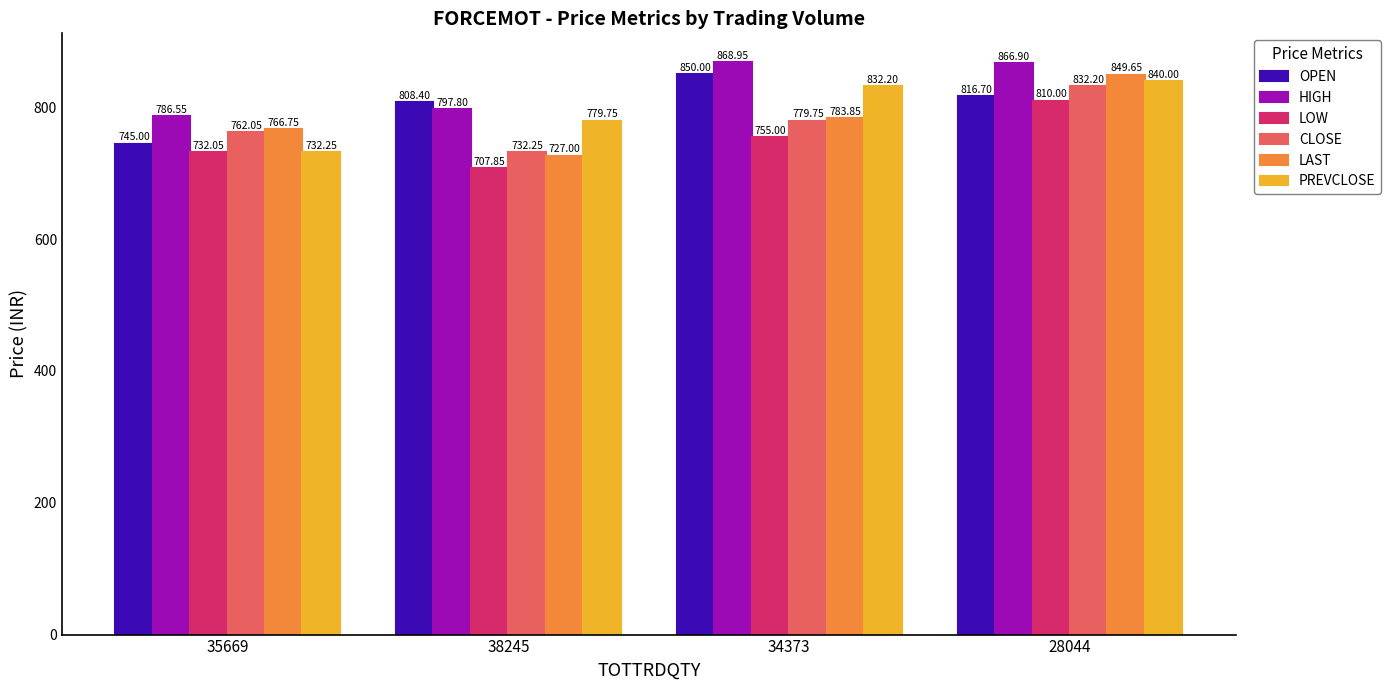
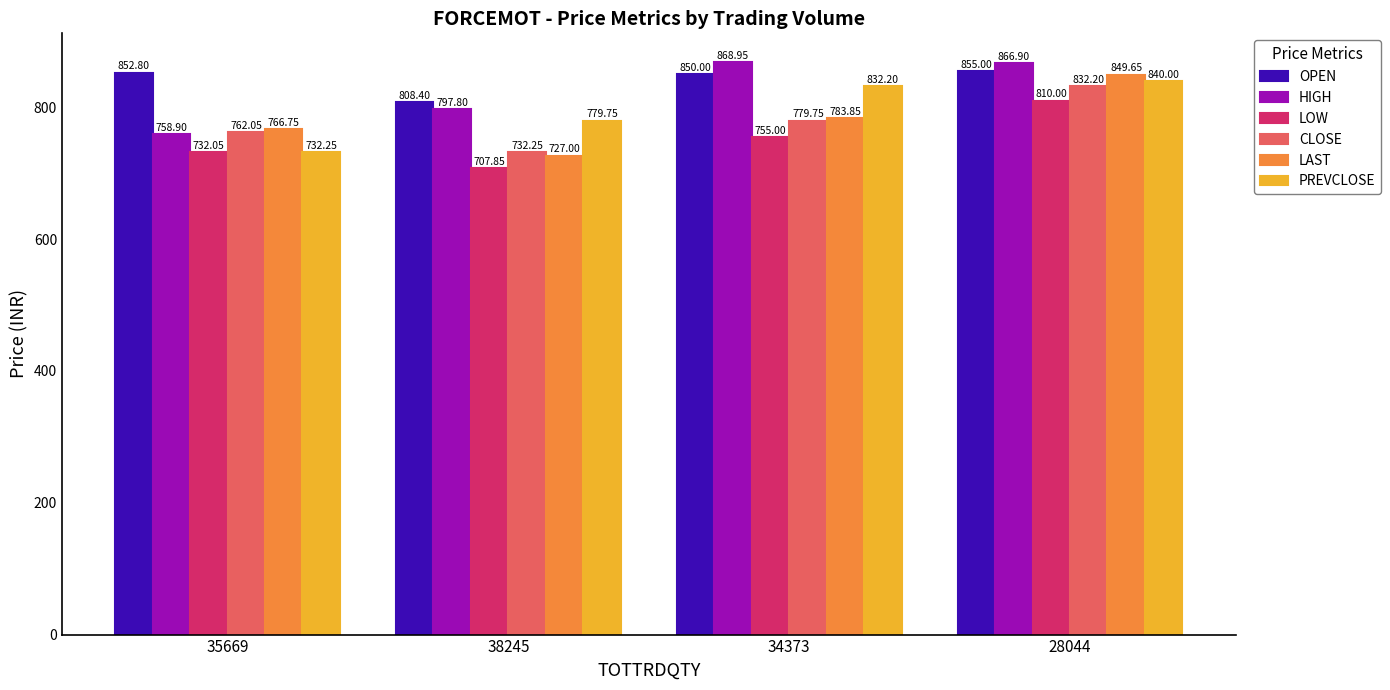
OPEN, 35669: 745.00 -> 852.80
HIGH, 35669: 786.55 -> 758.90
OPEN, 28044: 816.70 -> 855.00
